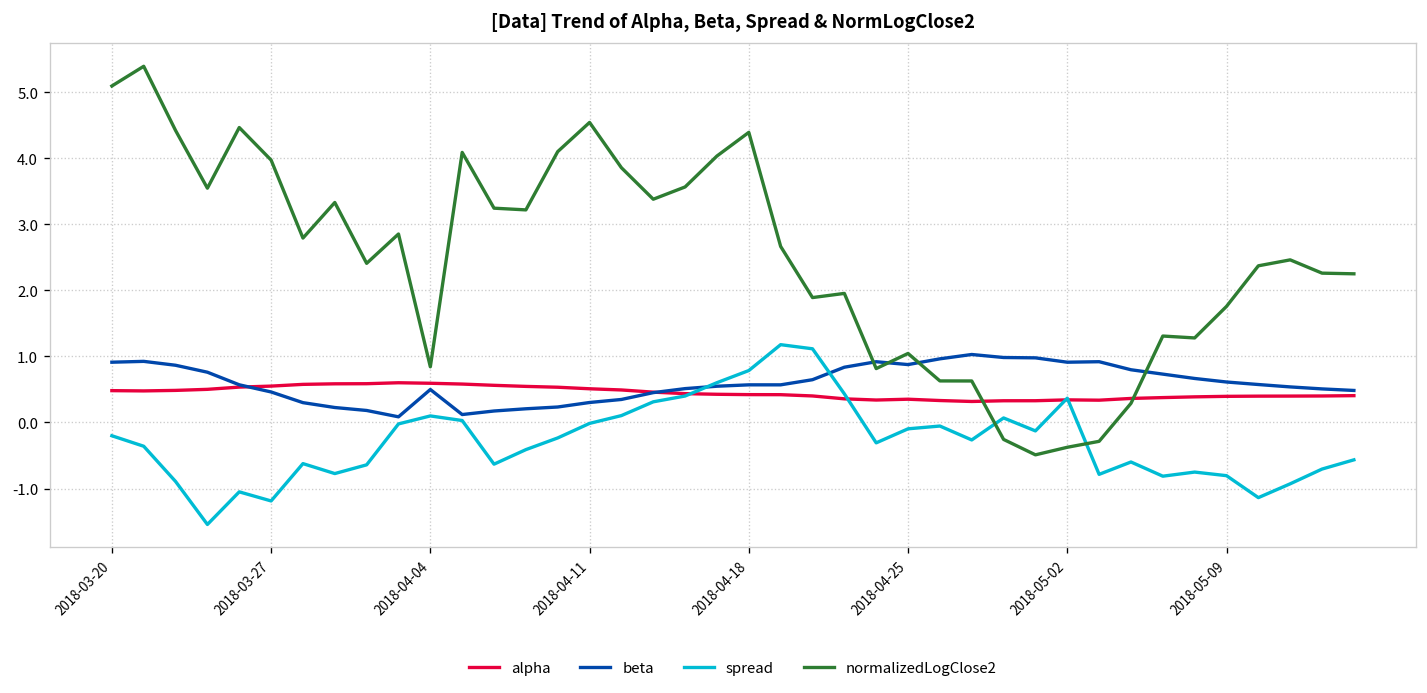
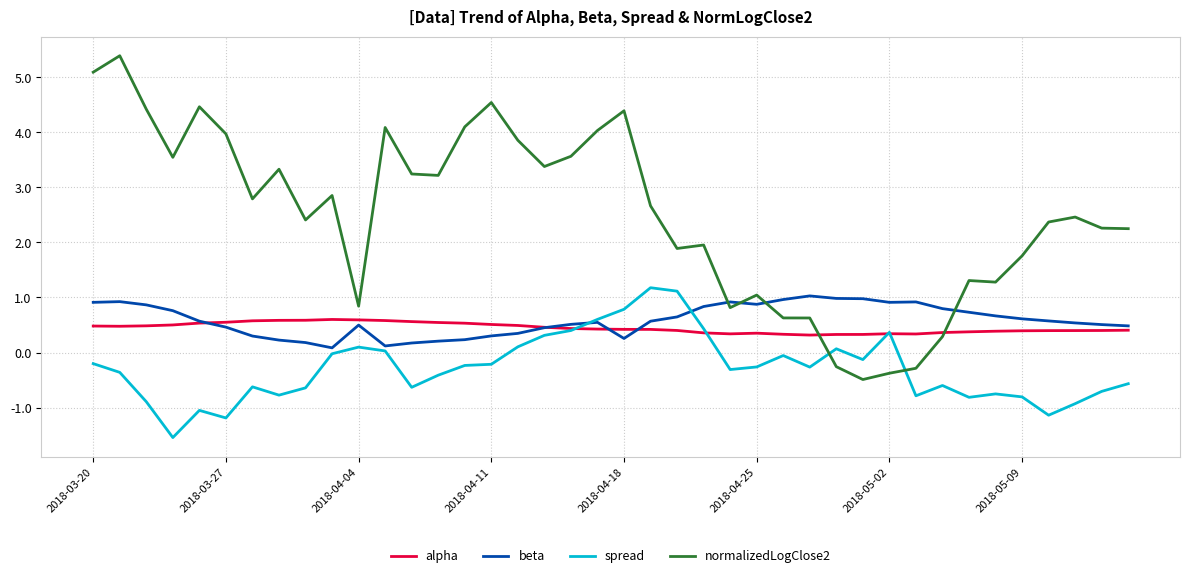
spread, 2018-04-11: 0.0 -> -0.2
beta, 2018-04-18: 0.6 -> 0.3
spread, 2018-04-25: -0.1 -> -0.3
